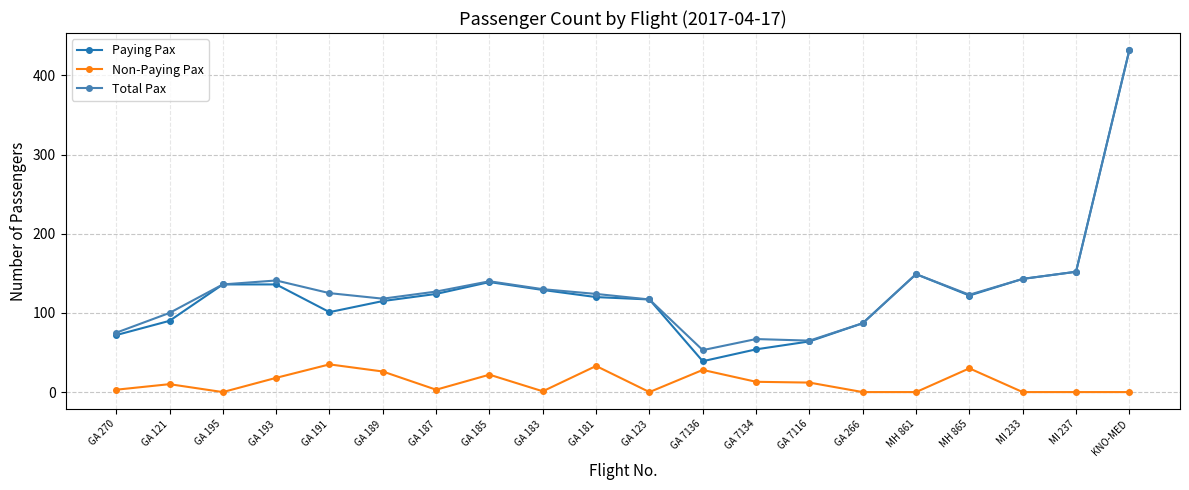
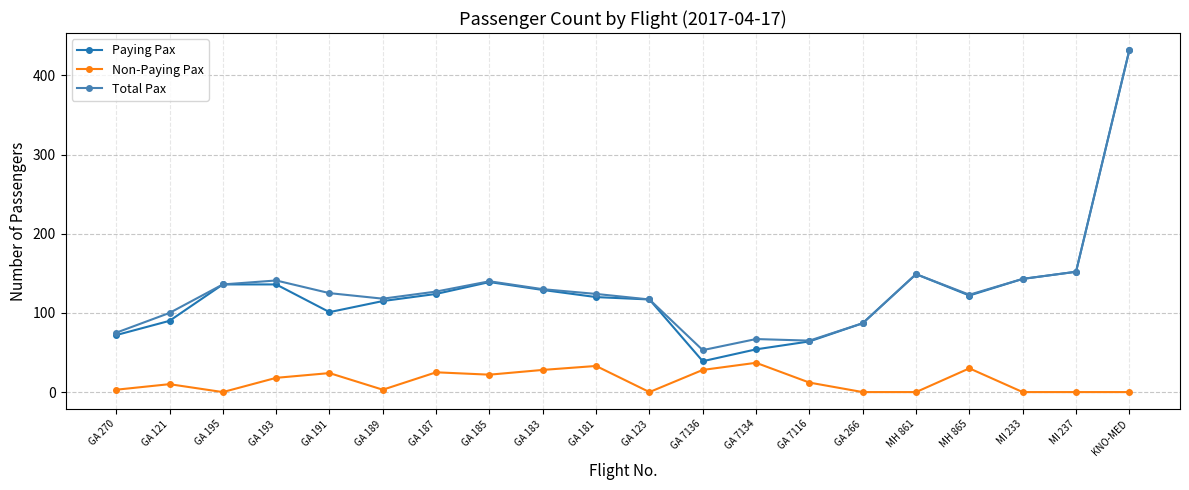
Non-Paying Pax, GA 191: 40 -> 20
Non-Paying Pax, GA 189: 30 -> 0
Non-Paying Pax, GA 187: 0 -> 30
Non-Paying Pax, GA 183: 0 -> 30
Non-Paying Pax, GA 7134: 10 -> 40
